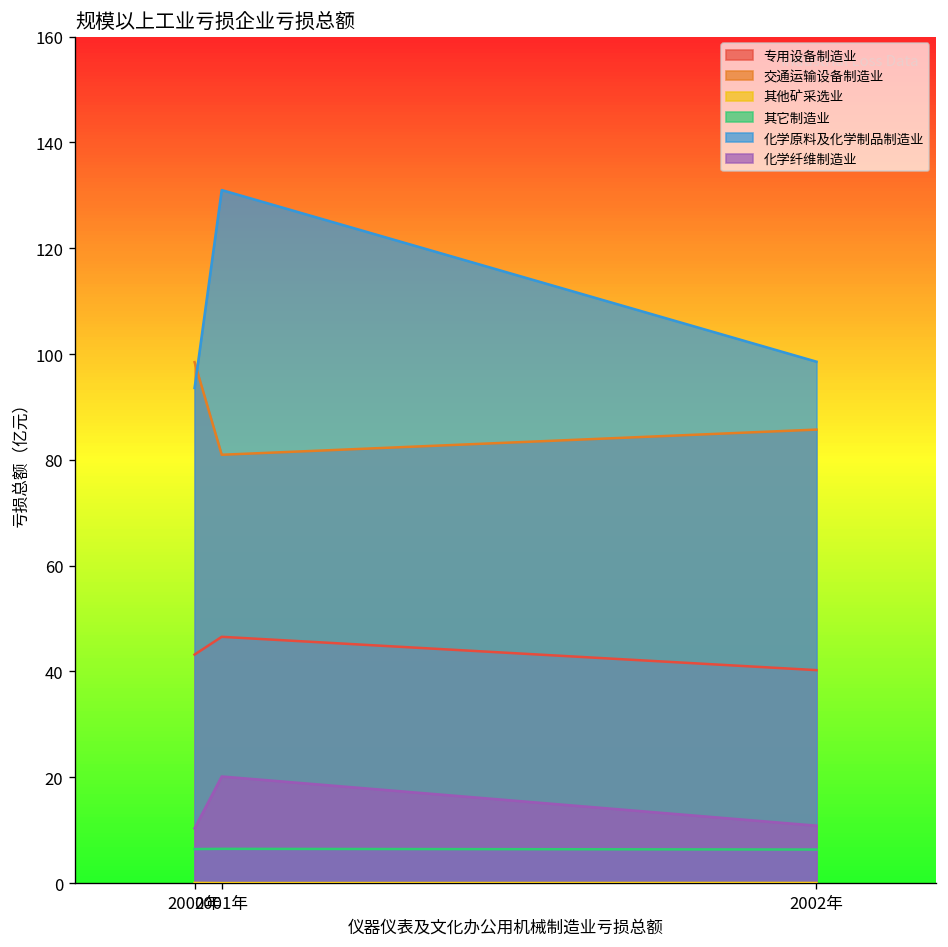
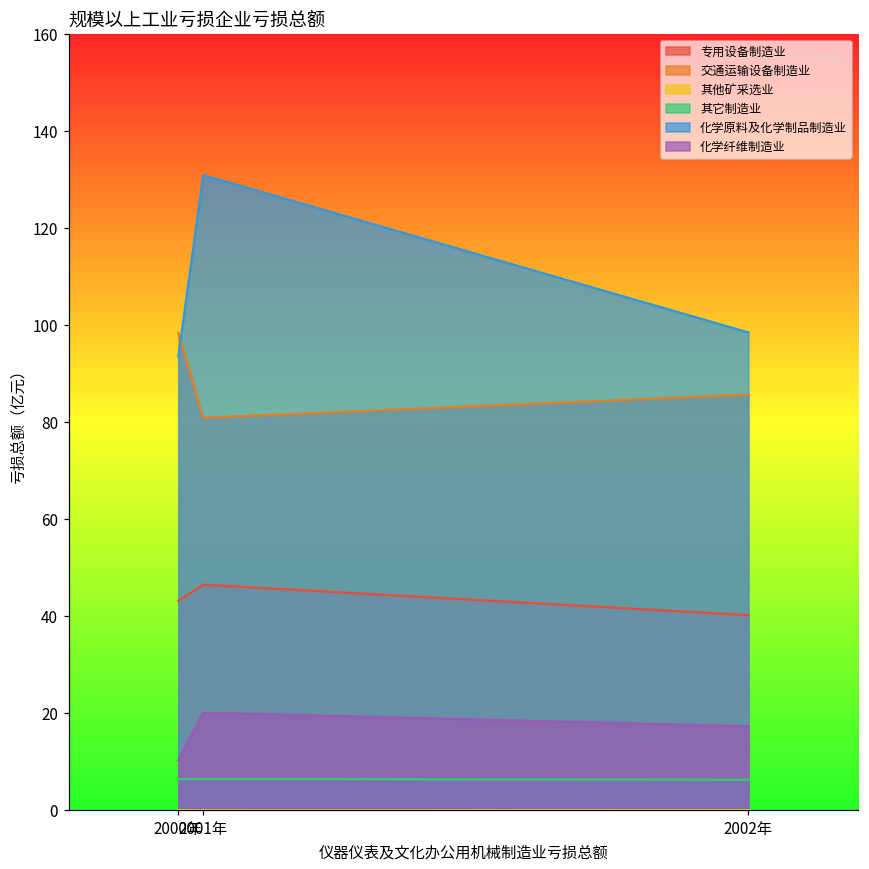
化学纤维制造业, 2002年: 11 -> 17
